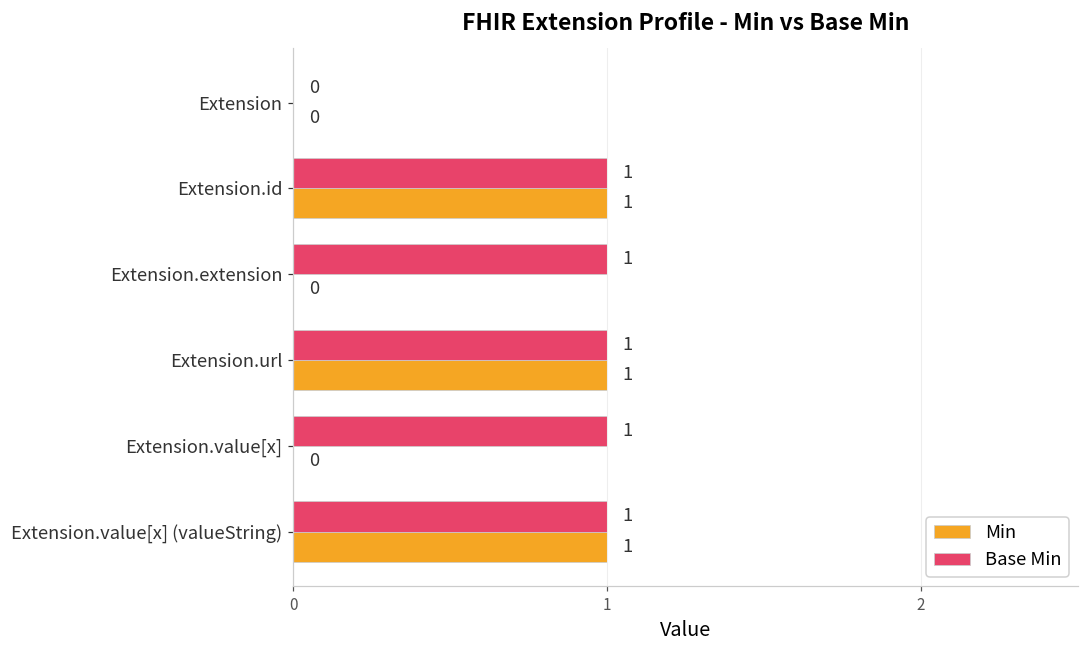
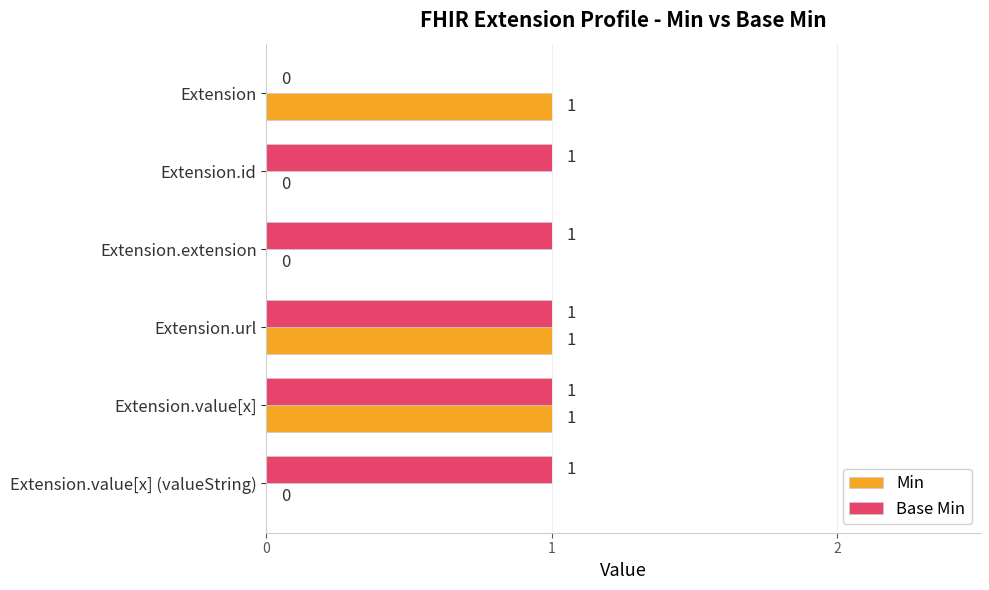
Min, Extension: 0 -> 1
Min, Extension.id: 1 -> 0
Min, Extension.value[x]: 0 -> 1
Min, Extension.value[x] (valueString): 1 -> 0
